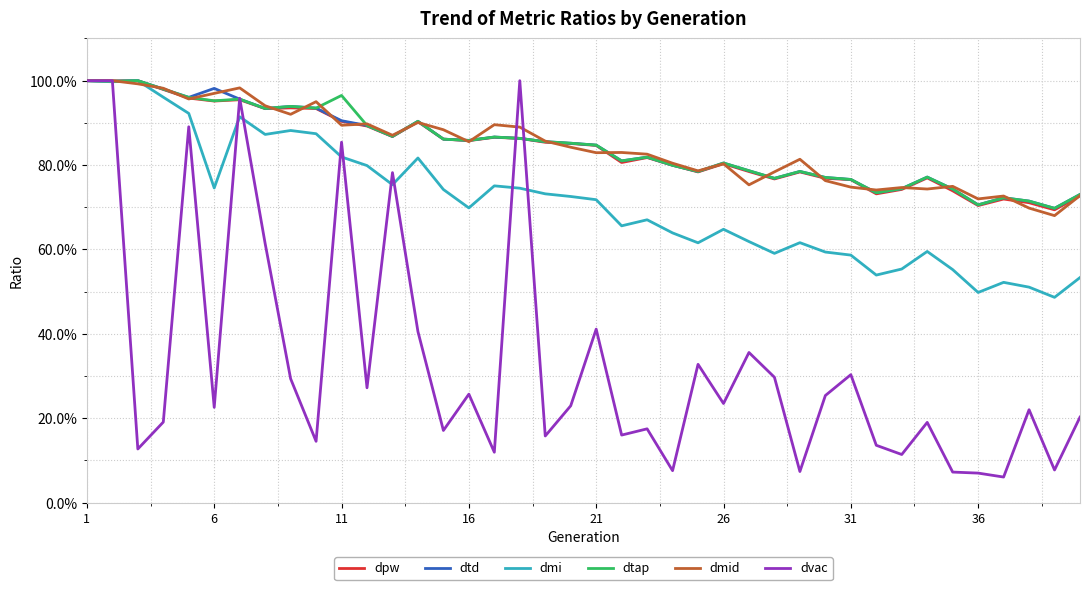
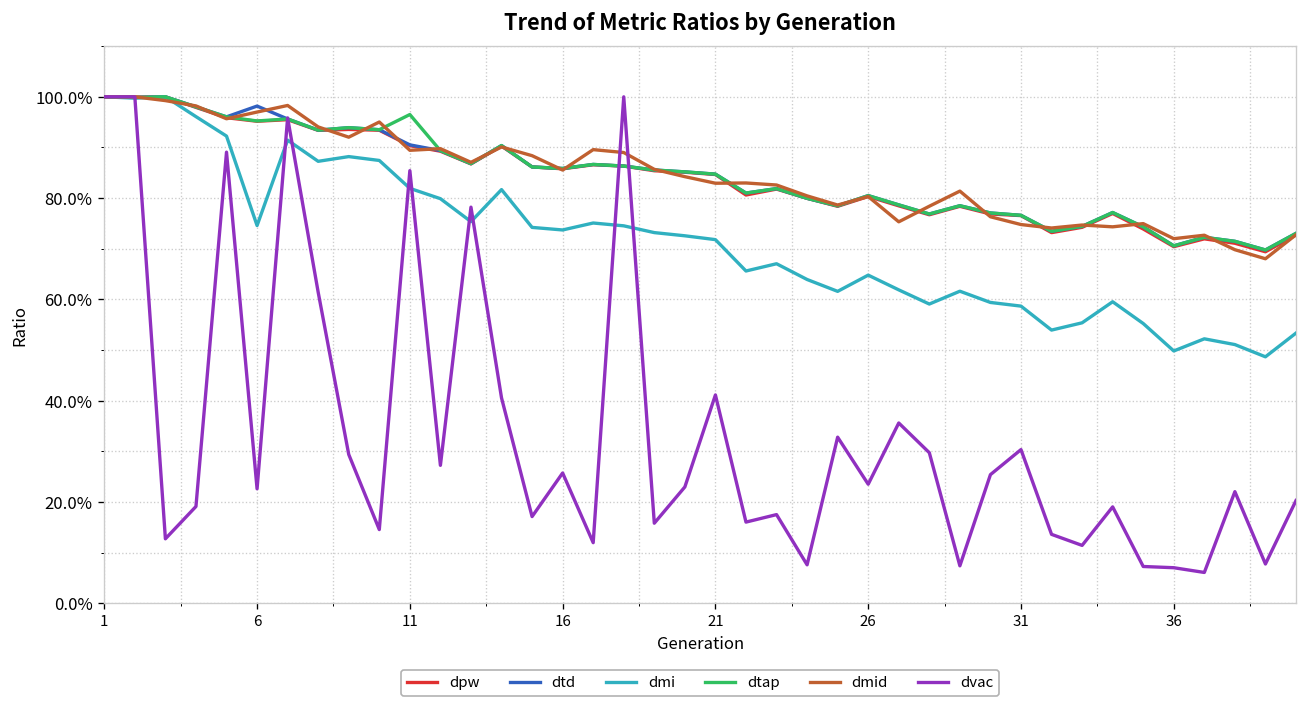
dmi, 16: 70% -> 74%
